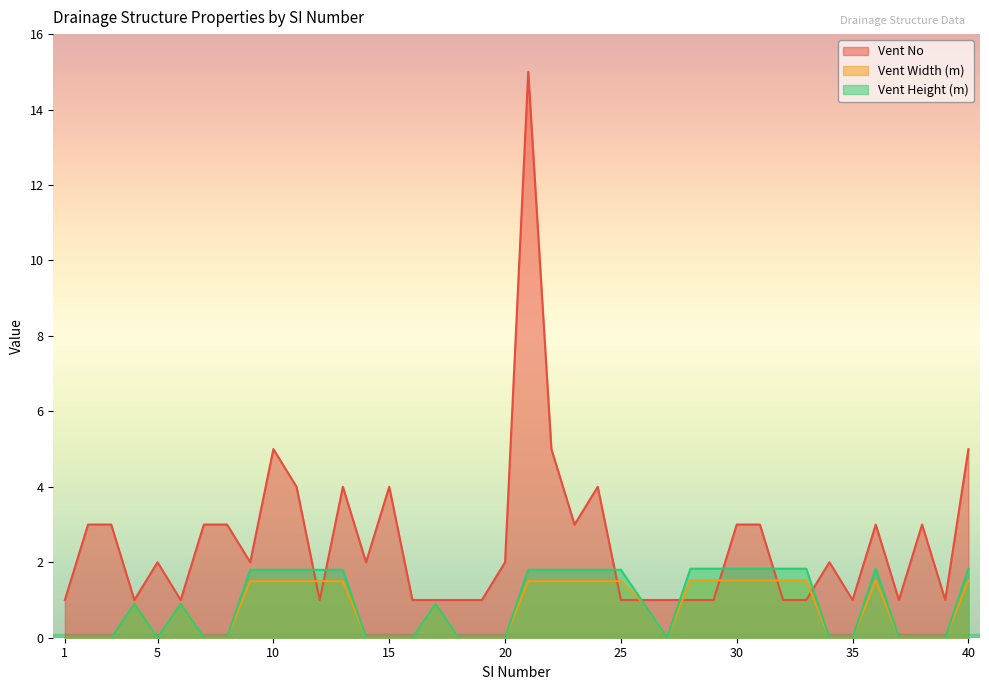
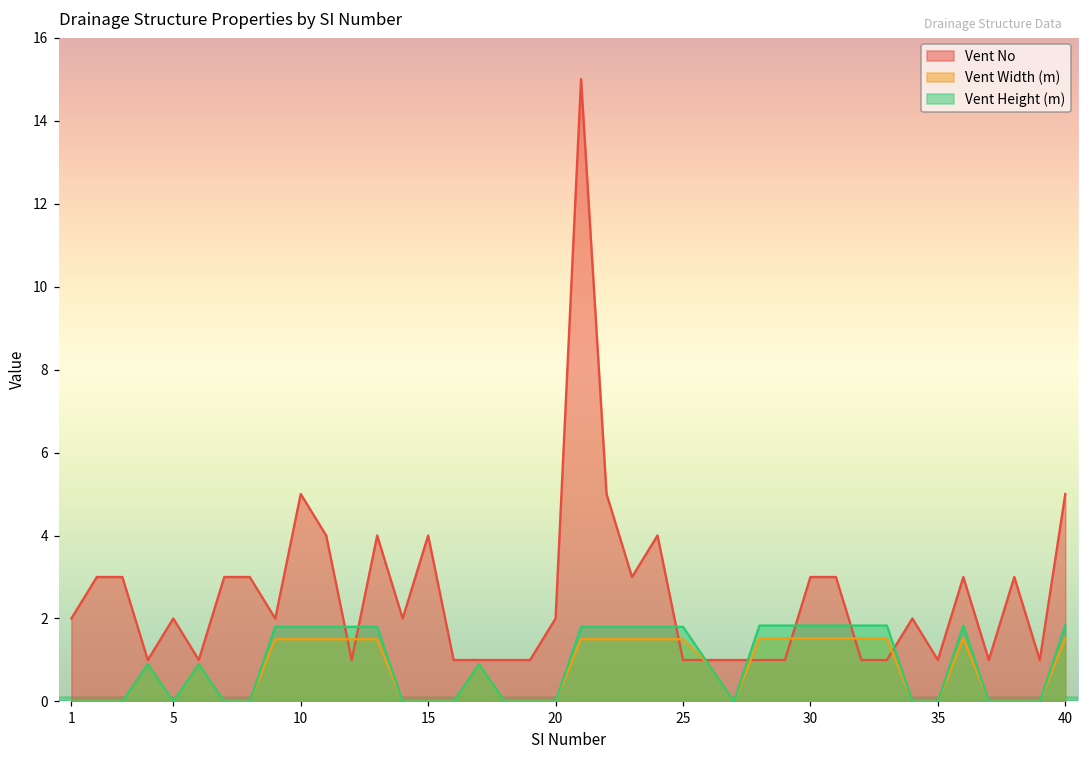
Vent No, 1: 1 -> 2
